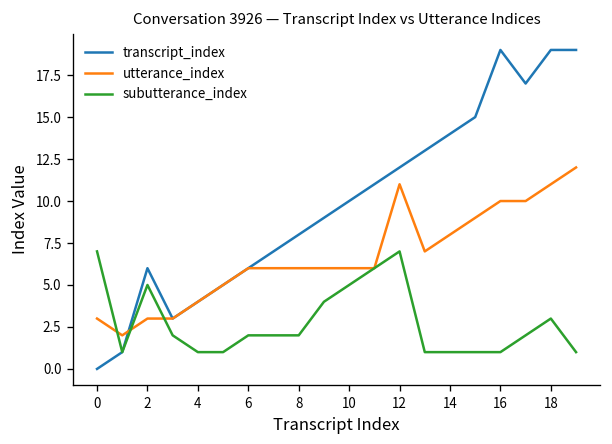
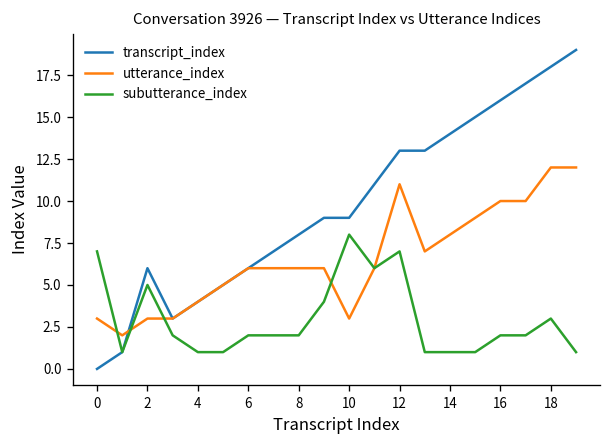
transcript_index, 10: 10 -> 9
utterance_index, 10: 6 -> 3
subutterance_index, 10: 5 -> 8
transcript_index, 12: 12 -> 13
transcript_index, 16: 19 -> 16
subutterance_index, 16: 1 -> 2
transcript_index, 18: 19 -> 18
utterance_index, 18: 11 -> 12
